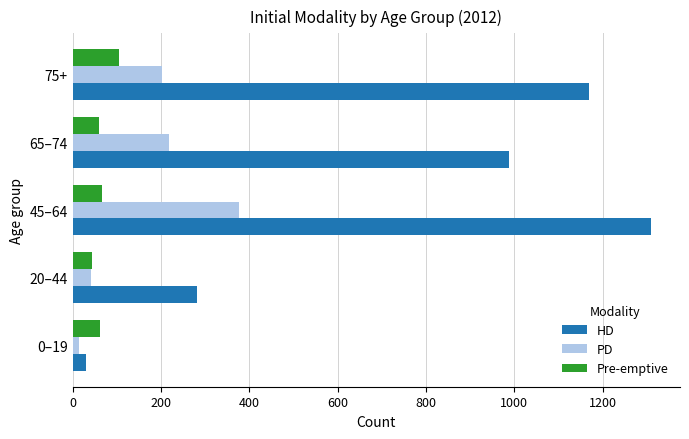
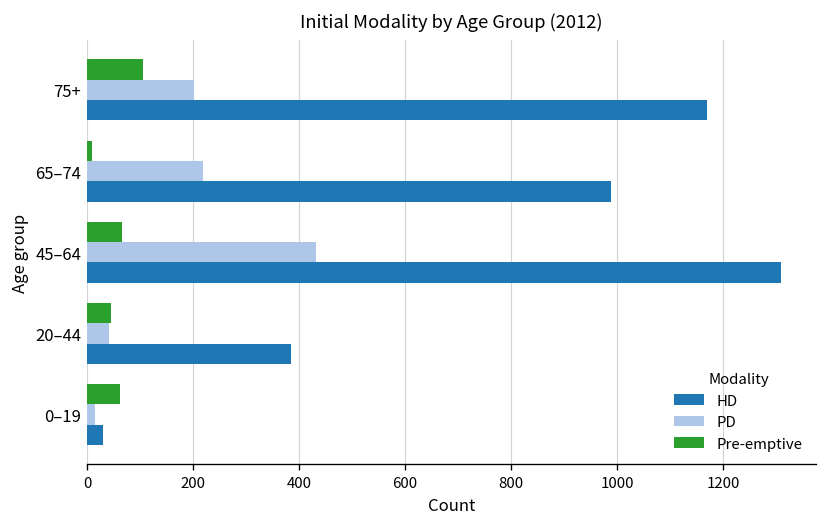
Pre-emptive, 65–74: 60 -> 10
PD, 45–64: 380 -> 430
HD, 20–44: 280 -> 380
